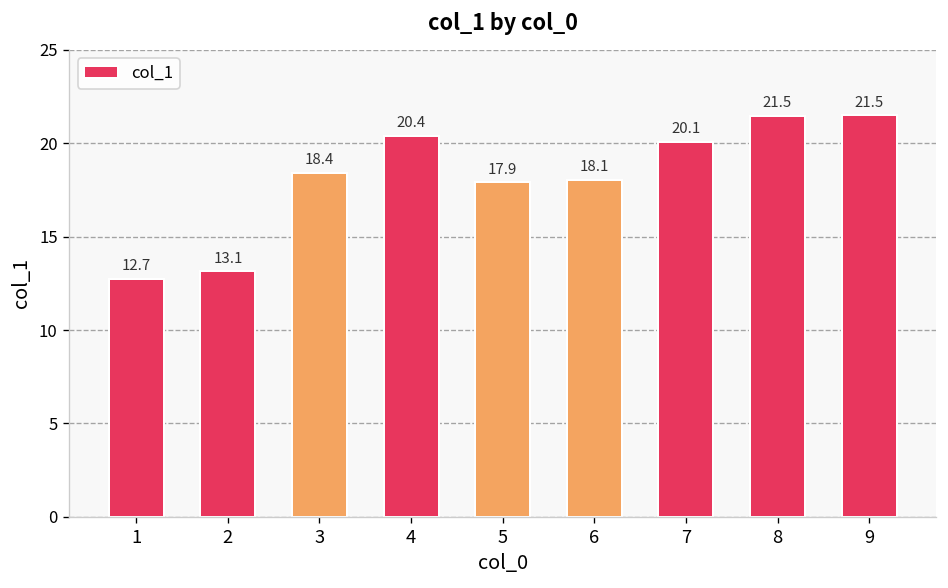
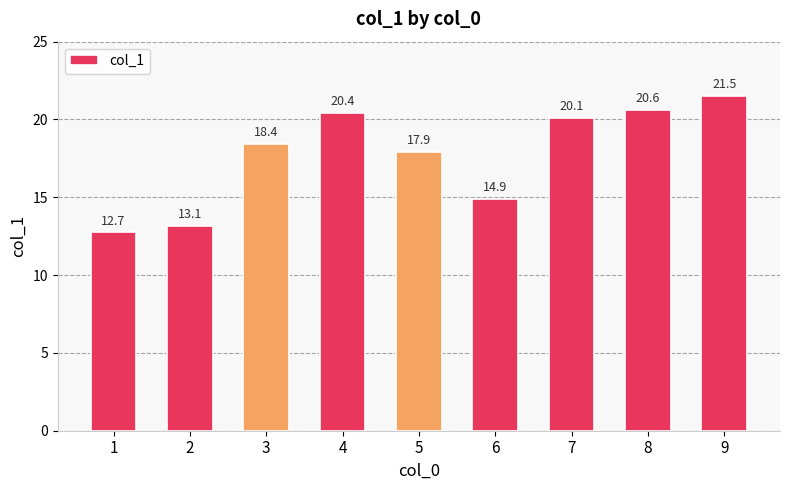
6: 18.1 -> 14.9
8: 21.5 -> 20.6
